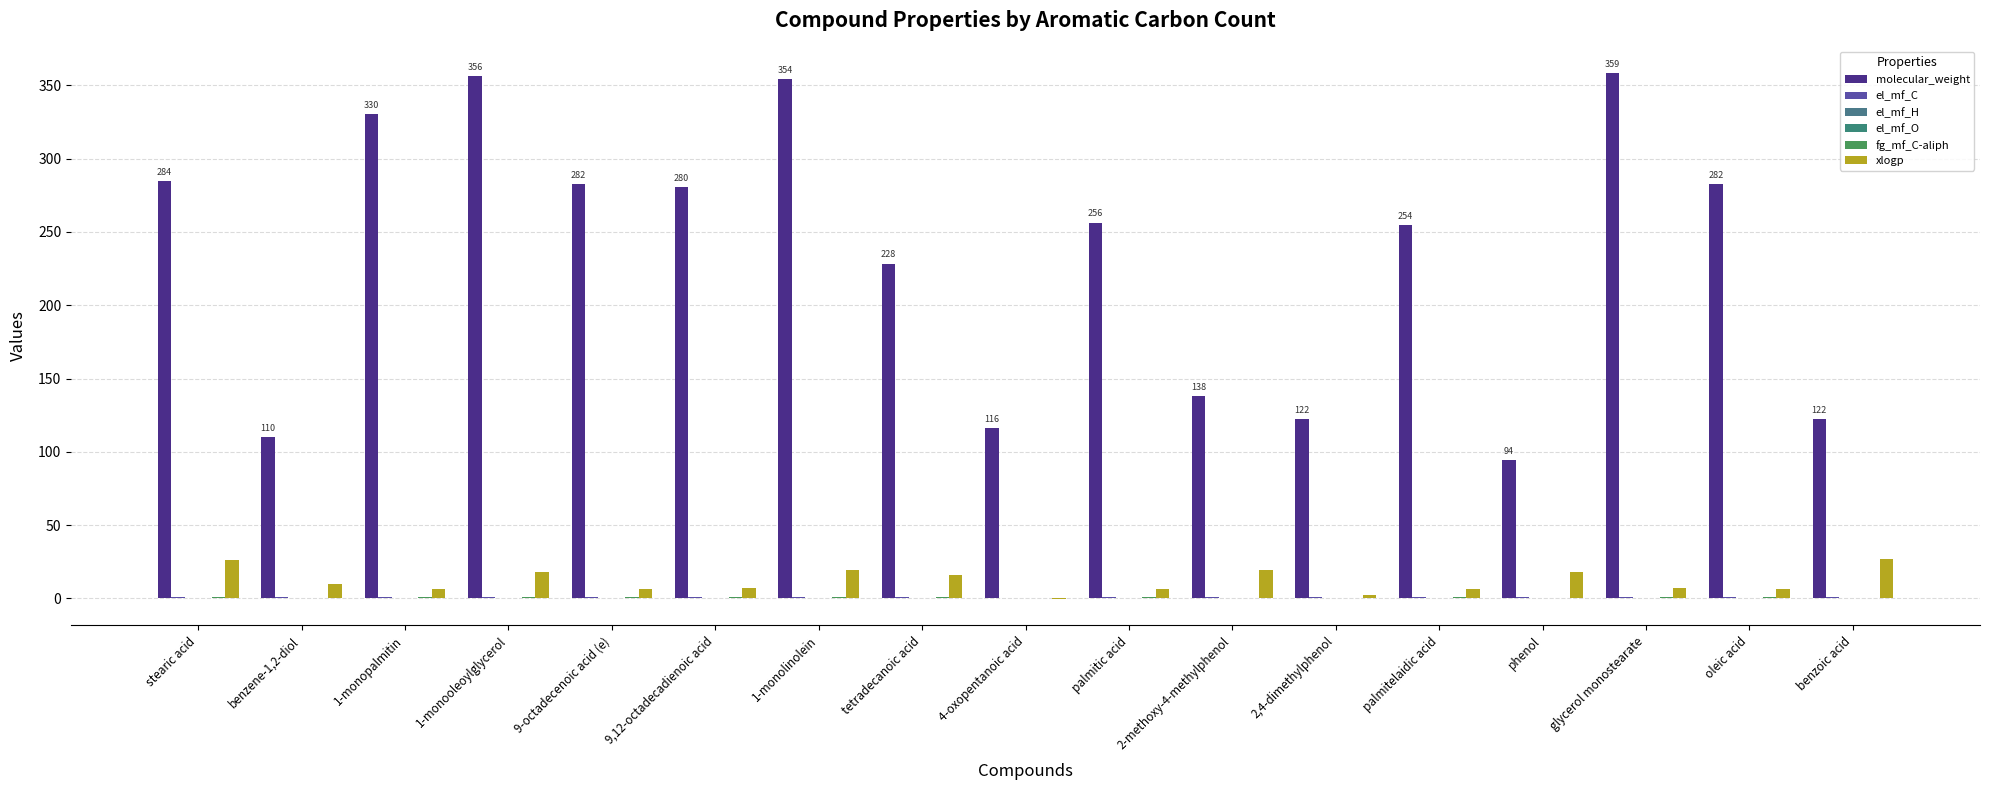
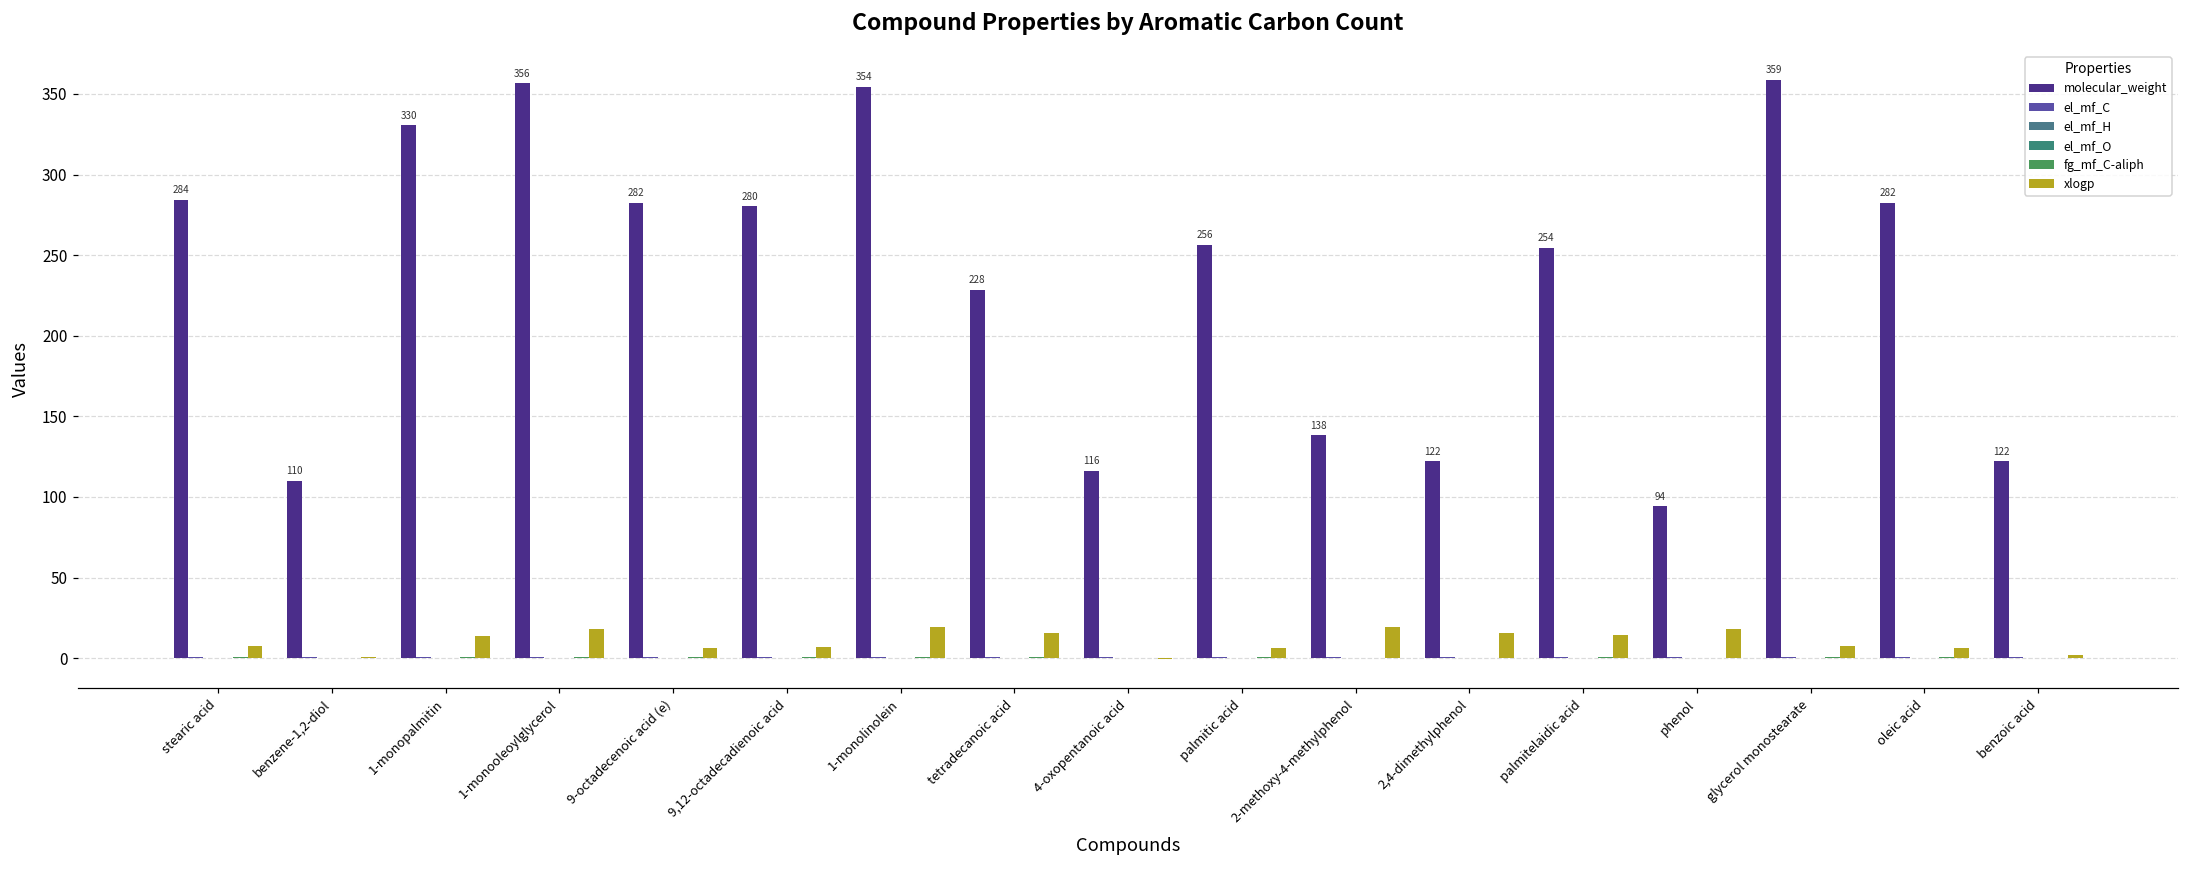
xlogp, stearic acid: 26 -> 7
xlogp, benzene-1,2-diol: 10 -> 1
xlogp, 1-monopalmitin: 6 -> 14
xlogp, 2,4-dimethylphenol: 2 -> 16
xlogp, palmitelaidic acid: 6 -> 14
xlogp, benzoic acid: 27 -> 2
